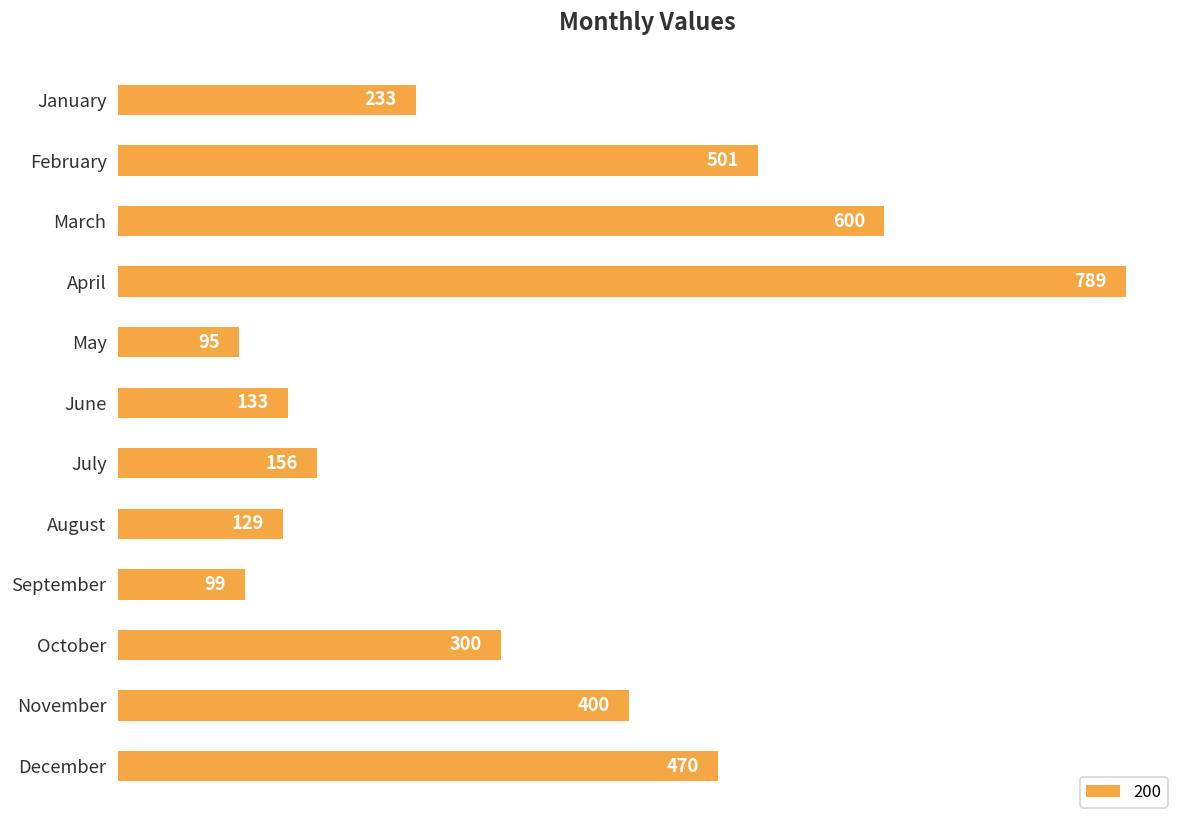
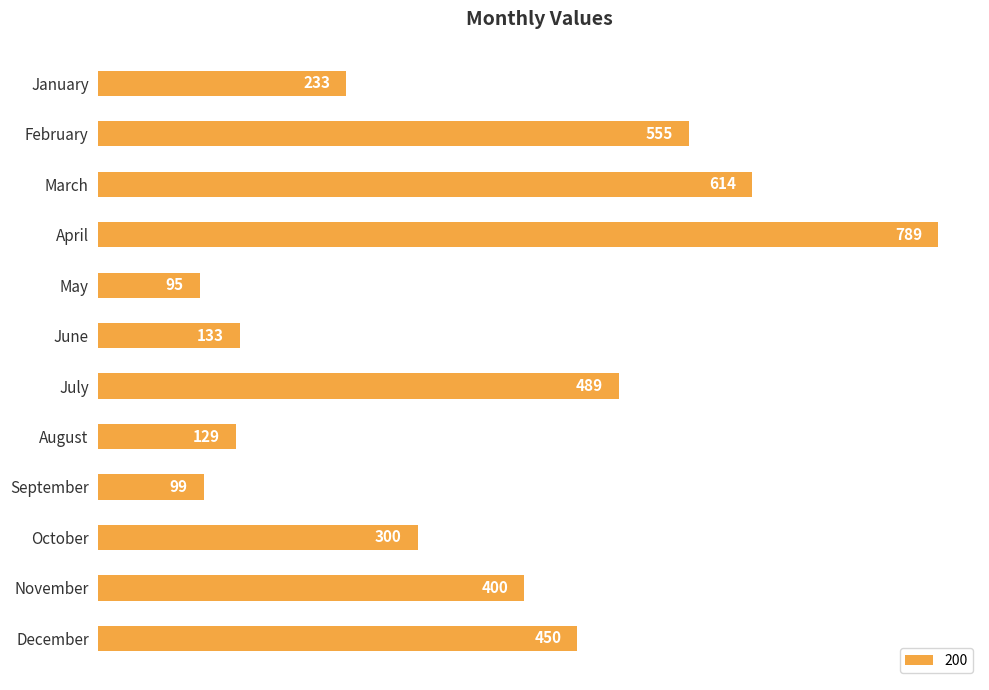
February: 501 -> 555
March: 600 -> 614
July: 156 -> 489
December: 470 -> 450
